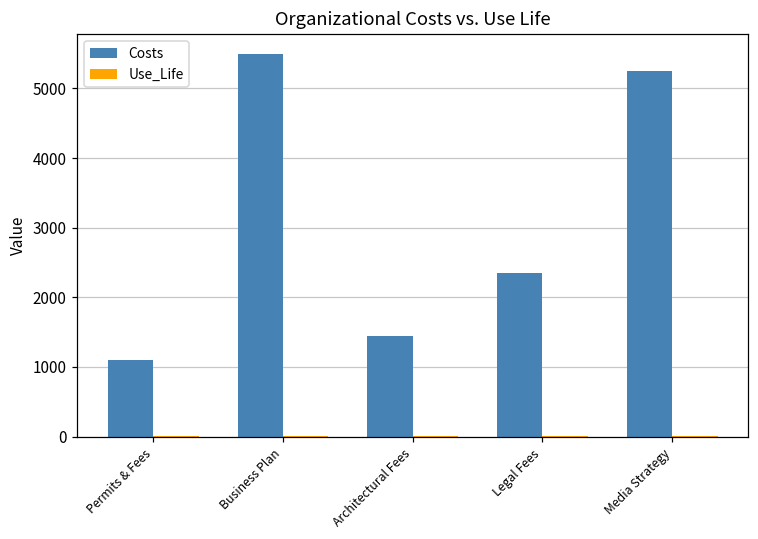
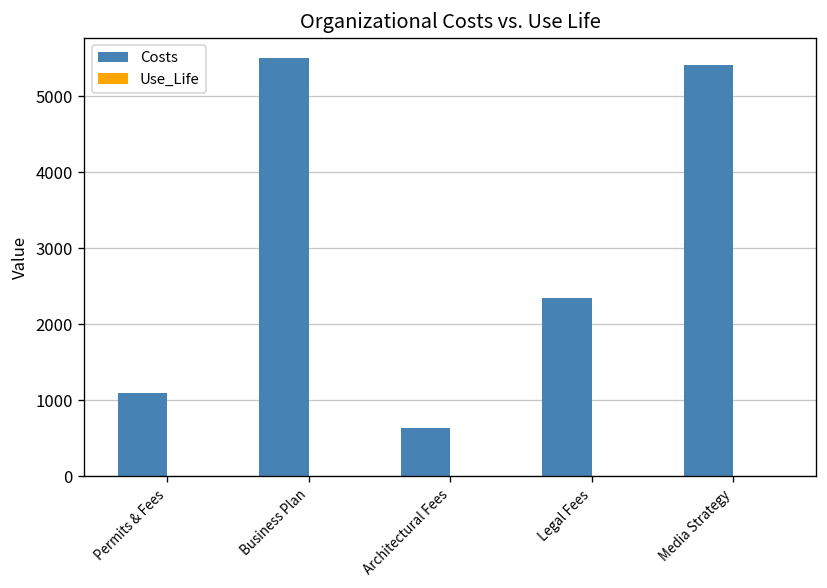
Costs, Architectural Fees: 1500 -> 600
Costs, Media Strategy: 5300 -> 5400
